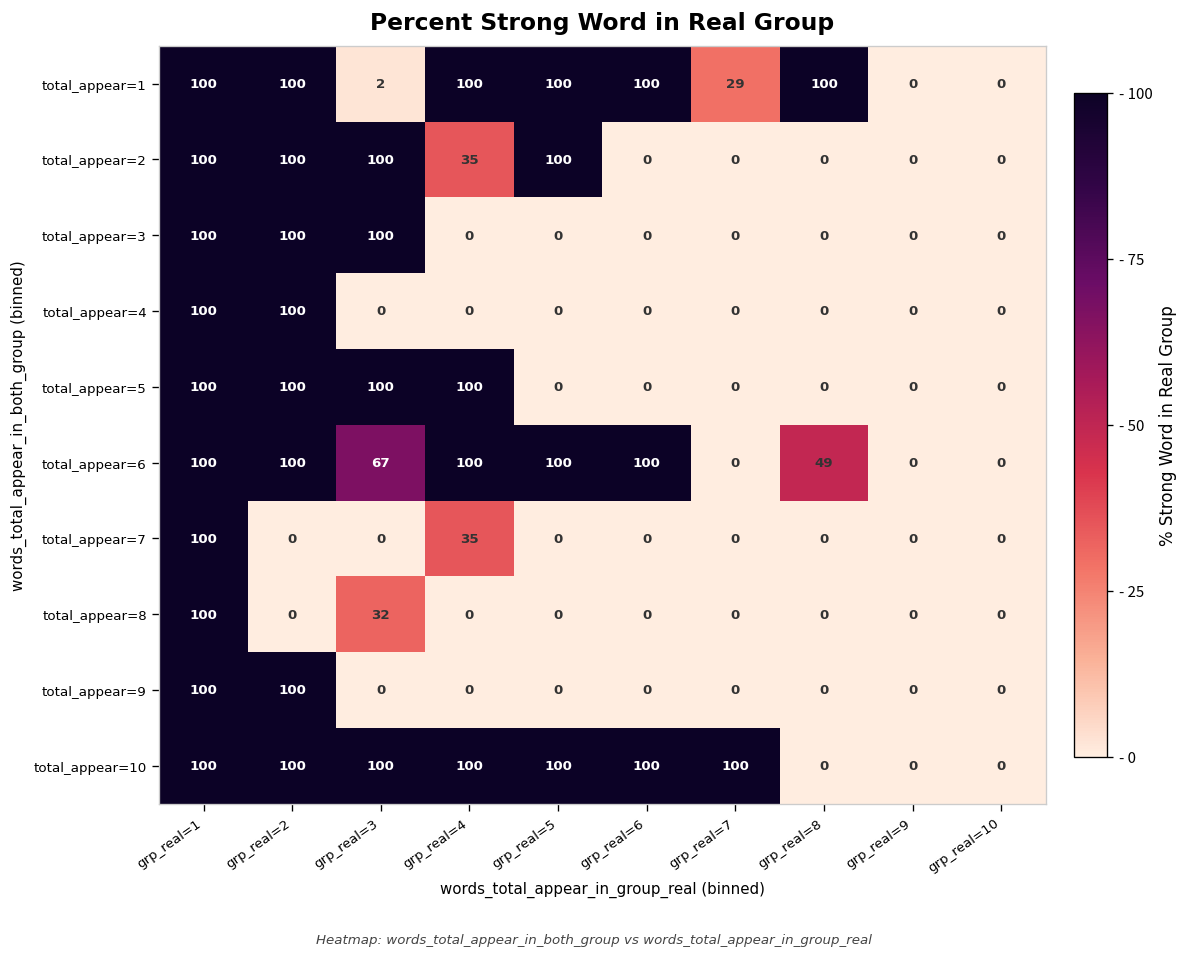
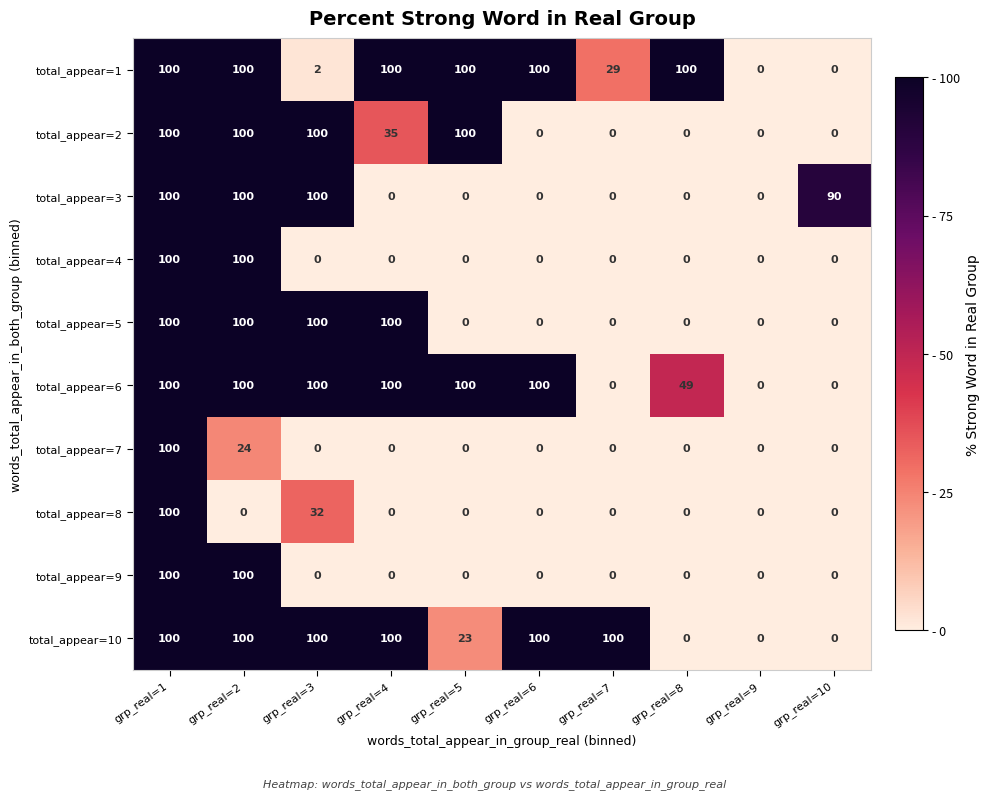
total_appear=3, grp_real=10: 0 -> 90
total_appear=6, grp_real=3: 67 -> 100
total_appear=7, grp_real=2: 0 -> 24
total_appear=7, grp_real=4: 35 -> 0
total_appear=10, grp_real=5: 100 -> 23
